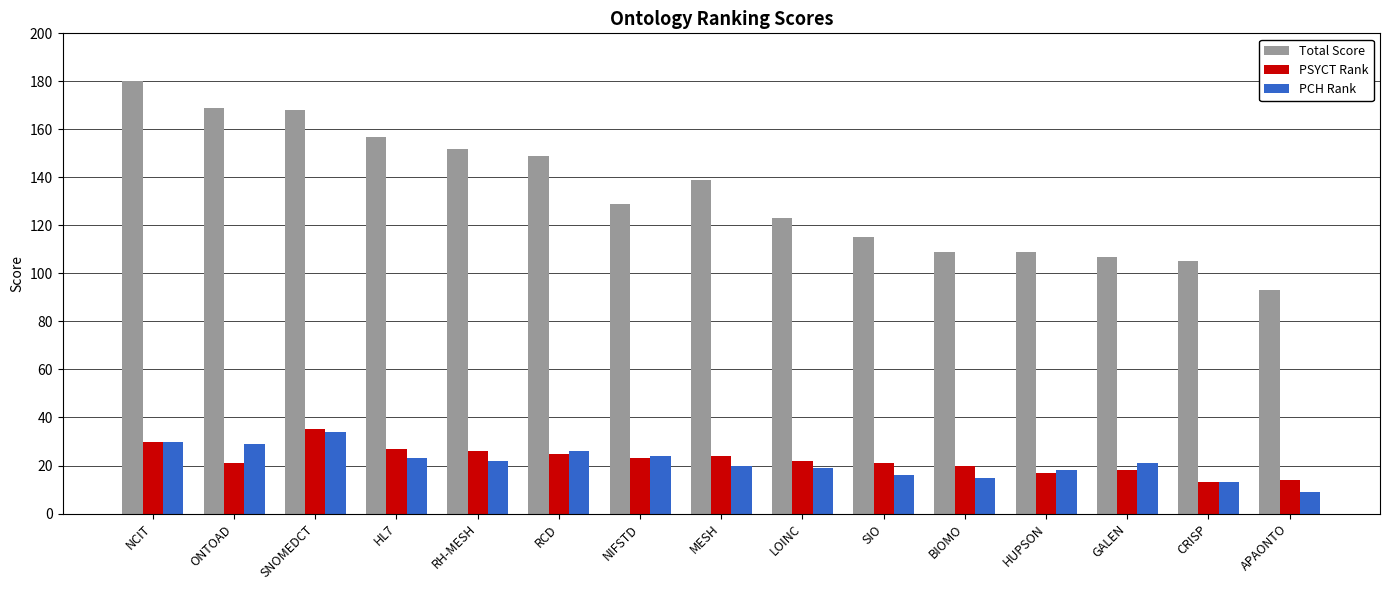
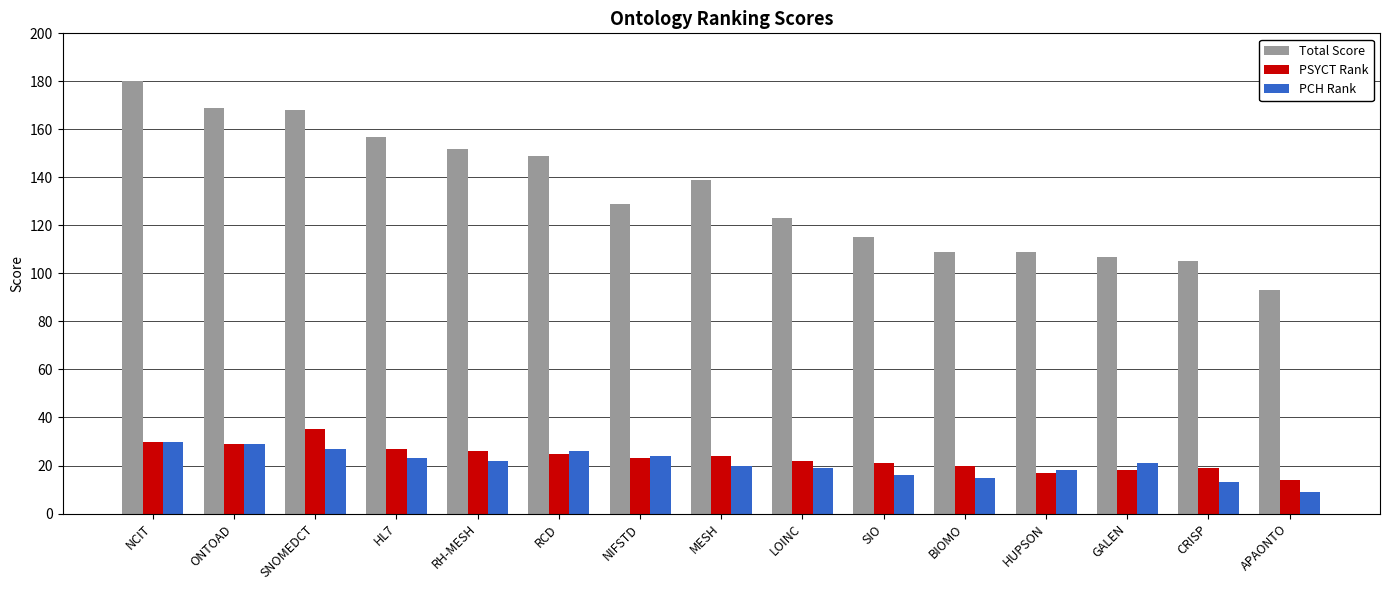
PSYCT Rank, ONTOAD: 21 -> 29
PCH Rank, SNOMEDCT: 34 -> 27
PSYCT Rank, CRISP: 13 -> 19
